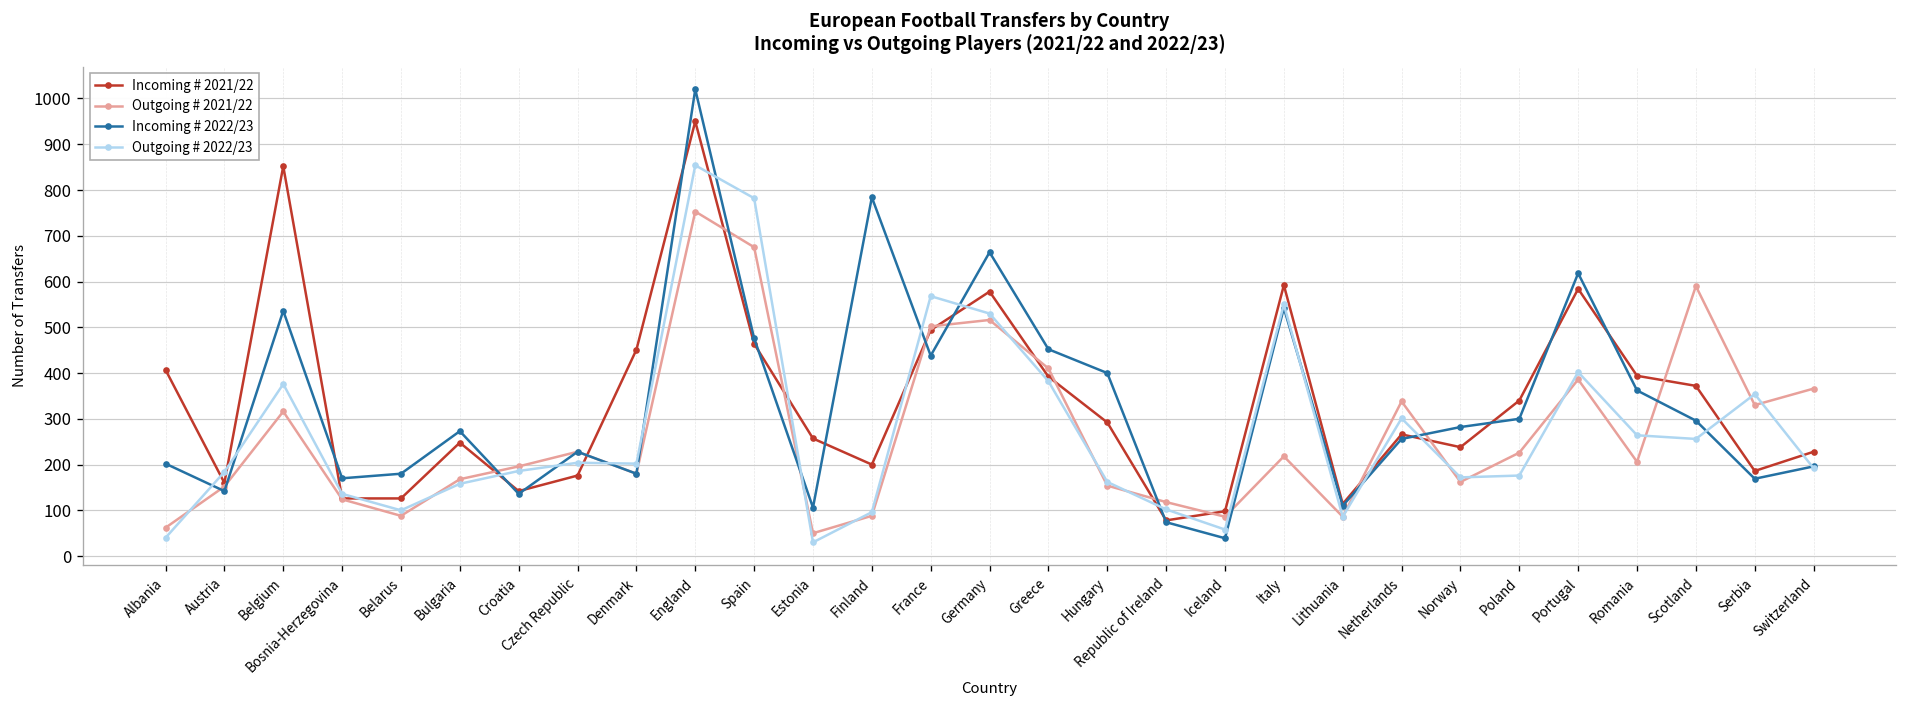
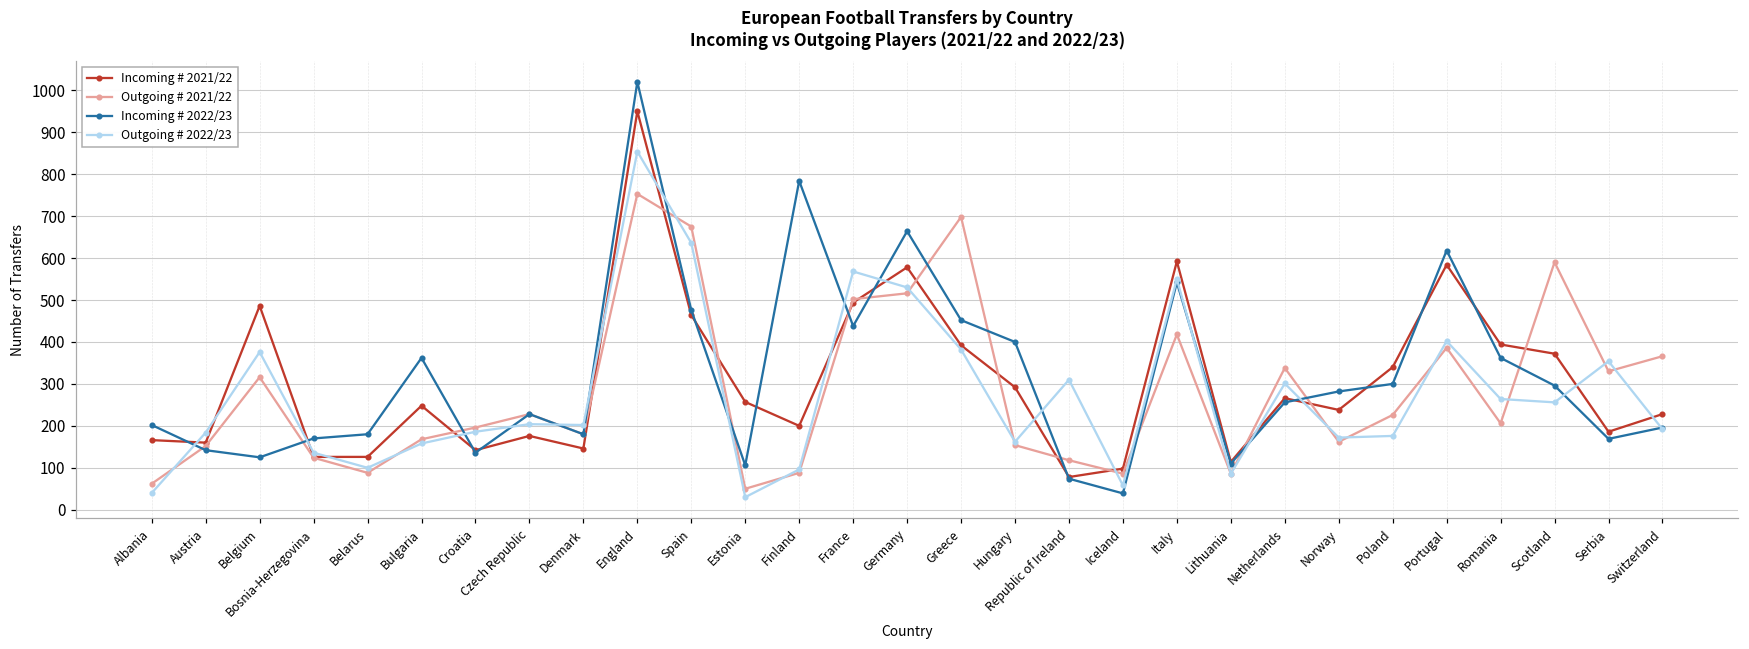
Incoming # 2021/22, Albania: 410 -> 170
Incoming # 2021/22, Belgium: 850 -> 490
Incoming # 2022/23, Belgium: 540 -> 130
Incoming # 2022/23, Bulgaria: 270 -> 360
Incoming # 2021/22, Denmark: 450 -> 150
Outgoing # 2022/23, Spain: 780 -> 640
Outgoing # 2021/22, Greece: 410 -> 700
Outgoing # 2022/23, Republic of Ireland: 100 -> 310
Outgoing # 2021/22, Italy: 220 -> 420
